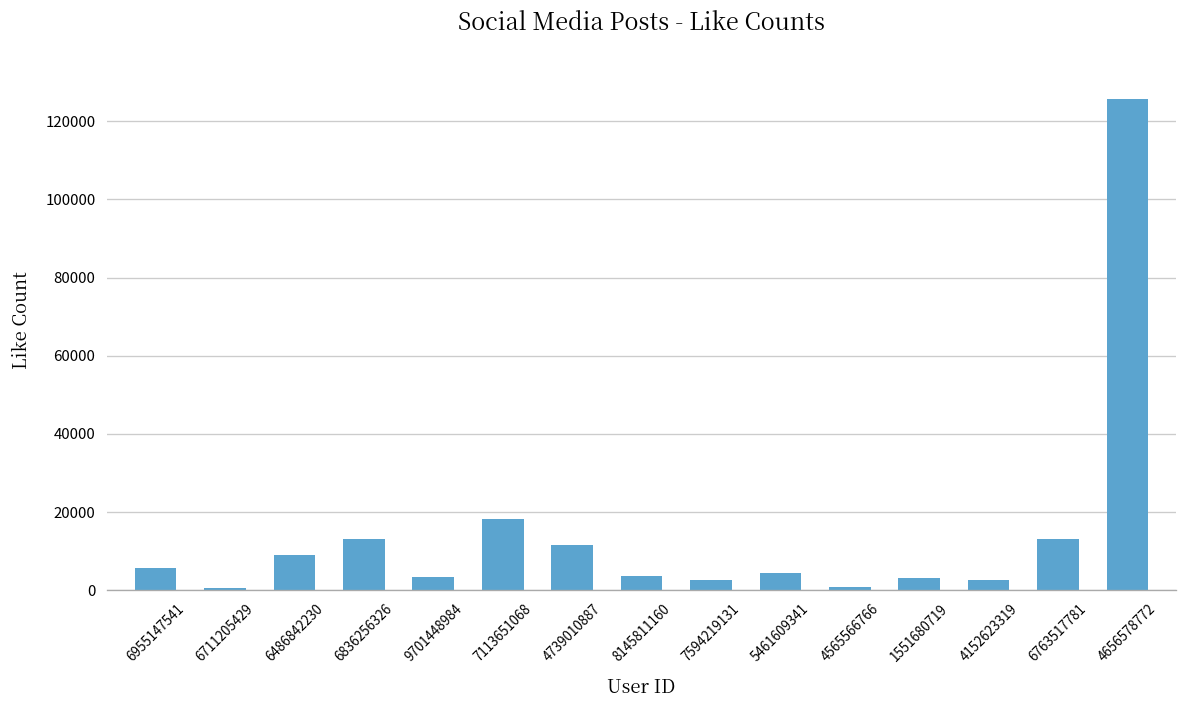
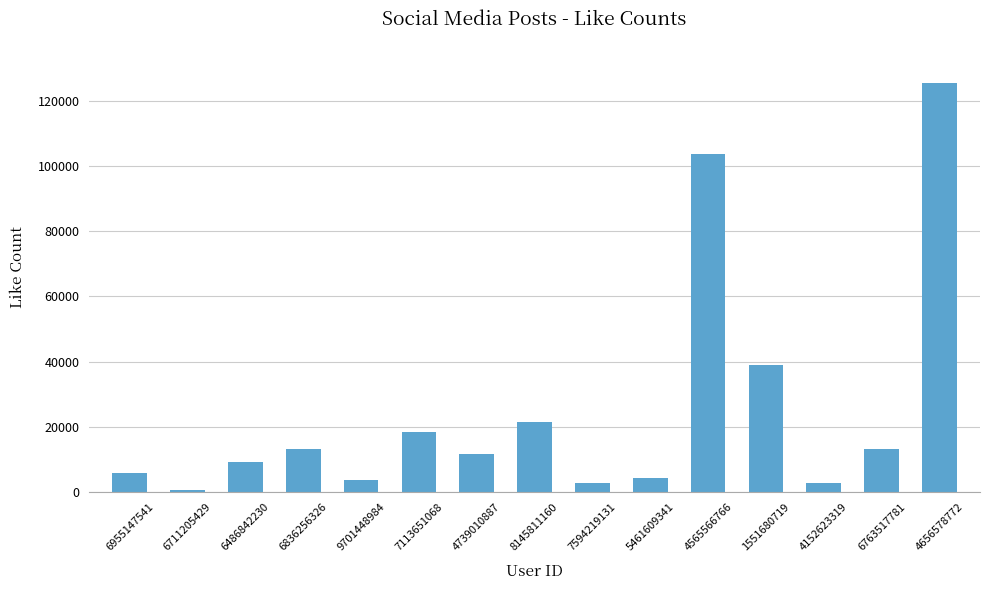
8145811160: 4000 -> 22000
4565566766: 1000 -> 104000
1551680719: 3000 -> 39000
